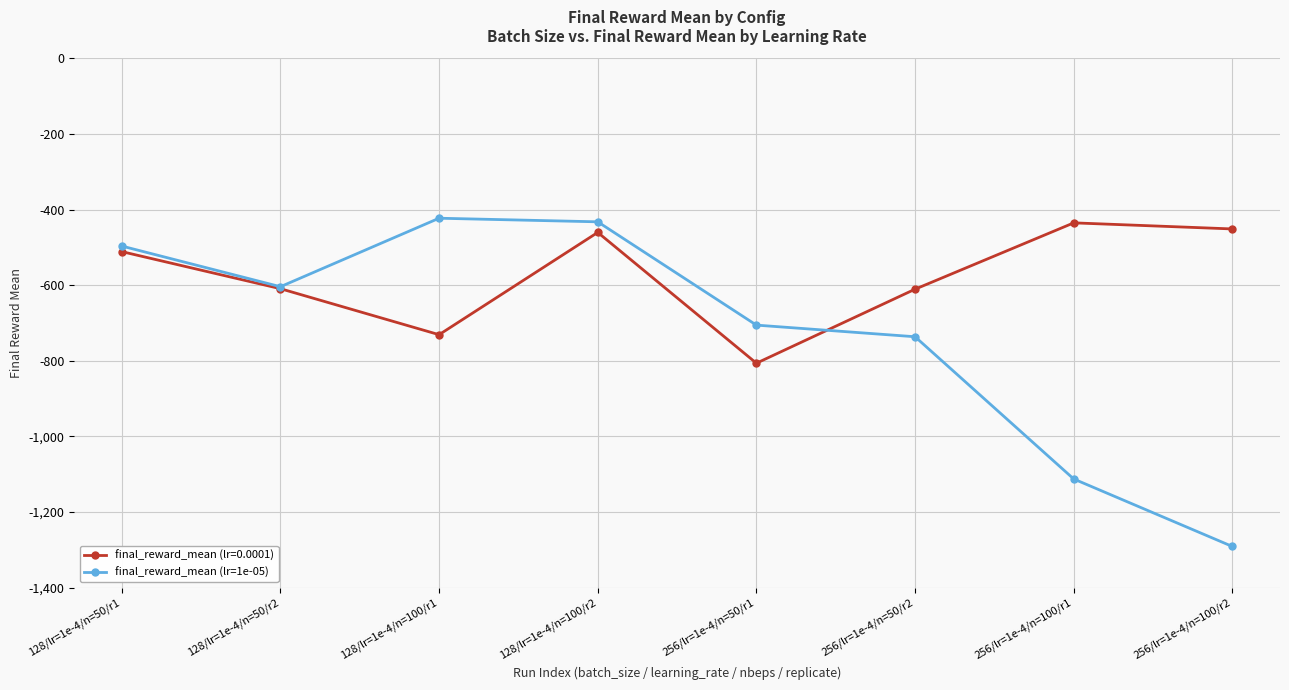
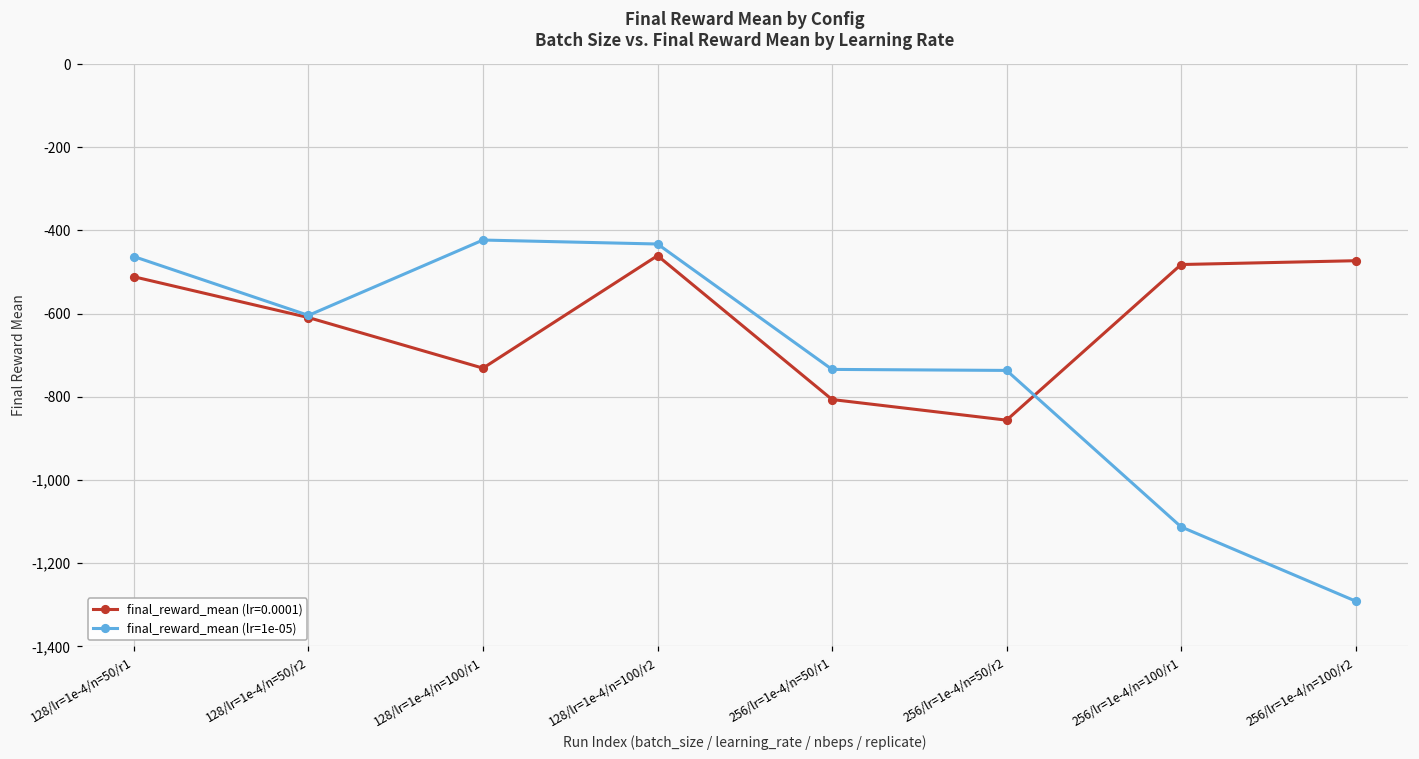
final_reward_mean (lr=1e-05), 128/lr=1e-4/n=50/r1: -500 -> -460
final_reward_mean (lr=1e-05), 256/lr=1e-4/n=50/r1: -710 -> -730
final_reward_mean (lr=0.0001), 256/lr=1e-4/n=50/r2: -610 -> -860
final_reward_mean (lr=0.0001), 256/lr=1e-4/n=100/r1: -440 -> -480
final_reward_mean (lr=0.0001), 256/lr=1e-4/n=100/r2: -450 -> -470
